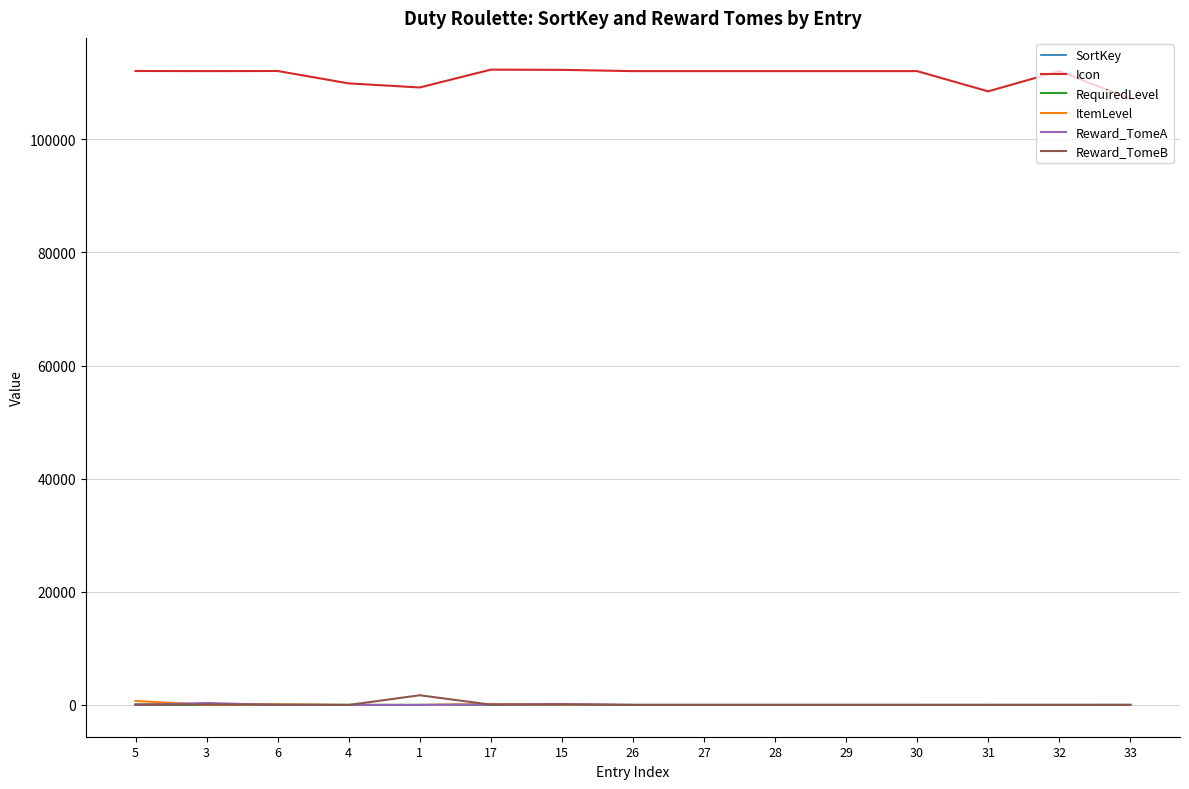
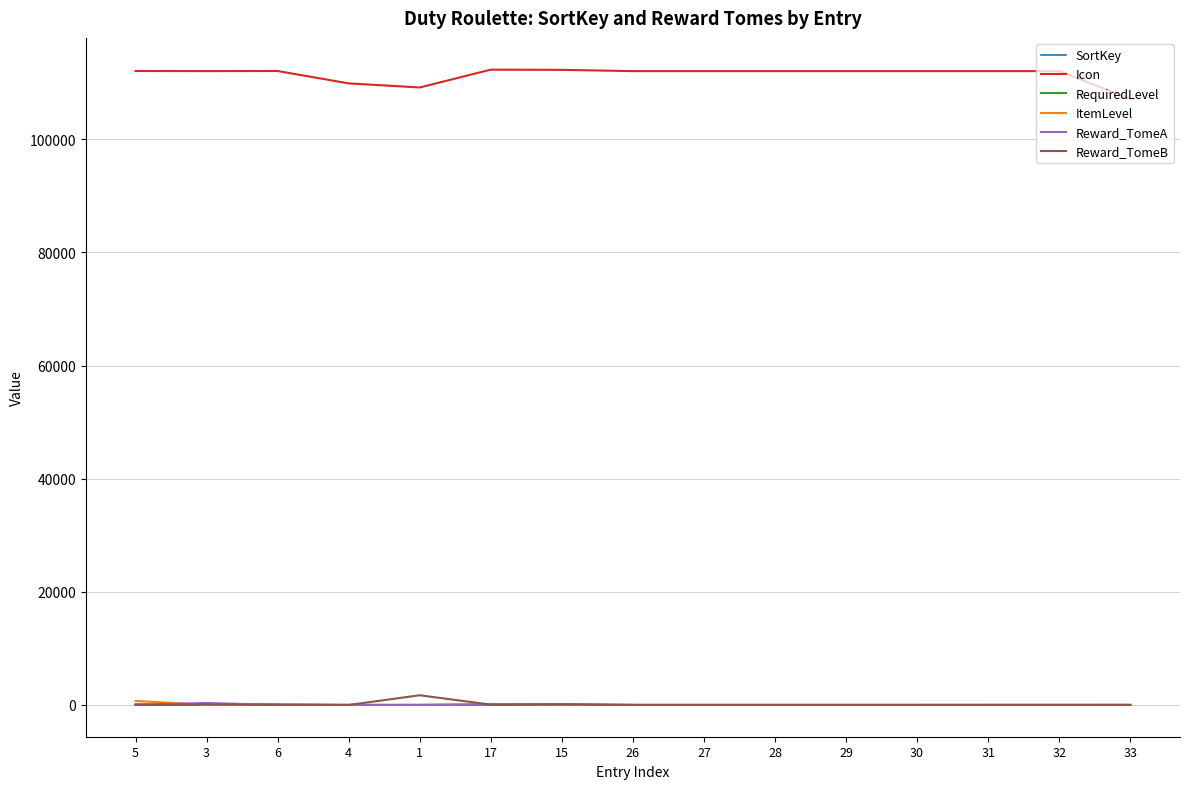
Icon, 31: 108000 -> 112000
